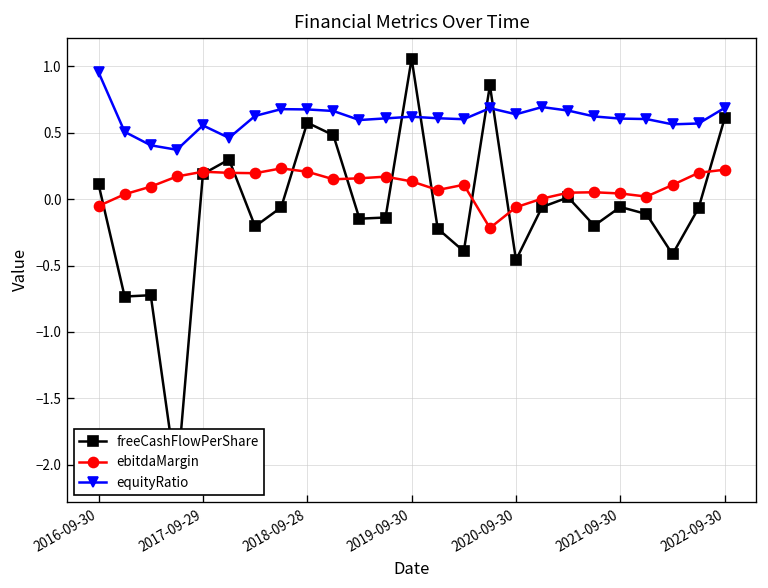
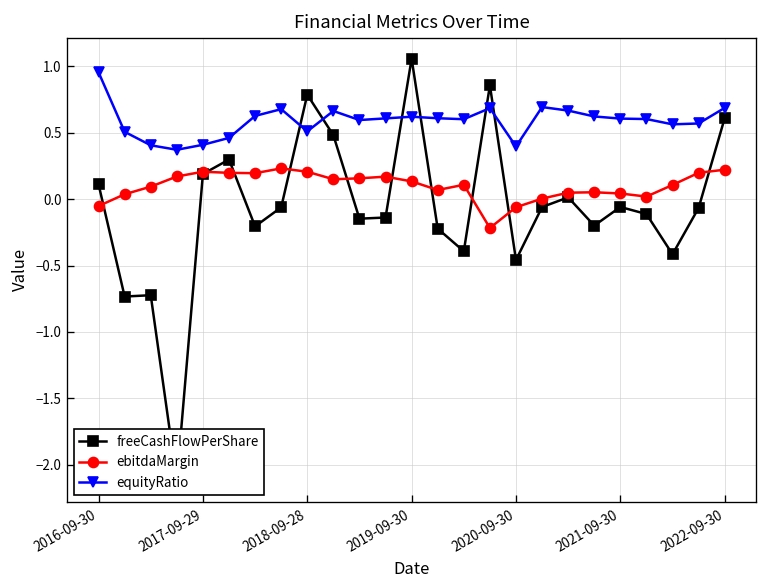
equityRatio, 2017-09-29: 0.56 -> 0.41
freeCashFlowPerShare, 2018-09-28: 0.58 -> 0.79
equityRatio, 2018-09-28: 0.68 -> 0.51
equityRatio, 2020-09-30: 0.64 -> 0.40
